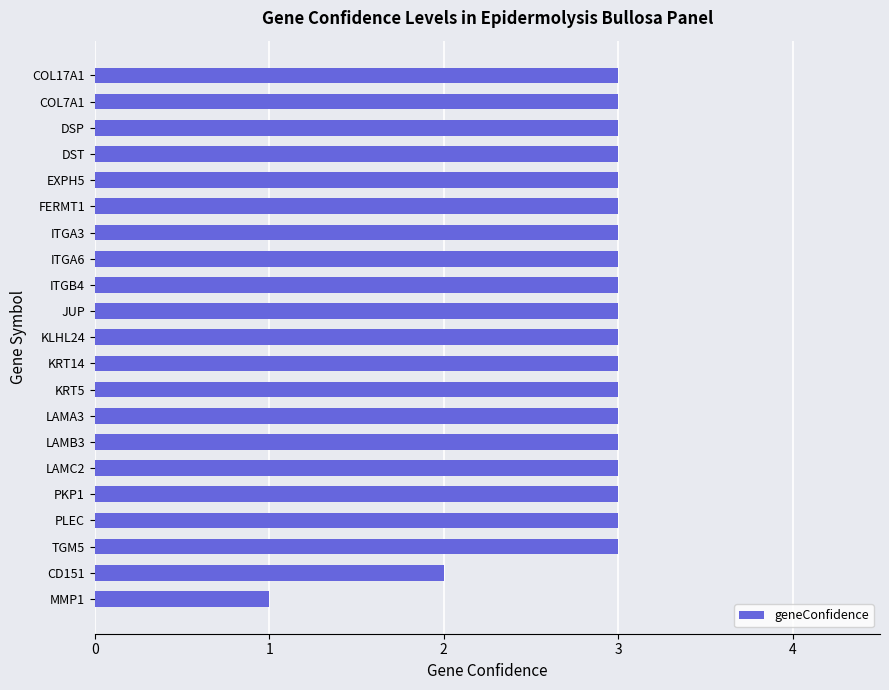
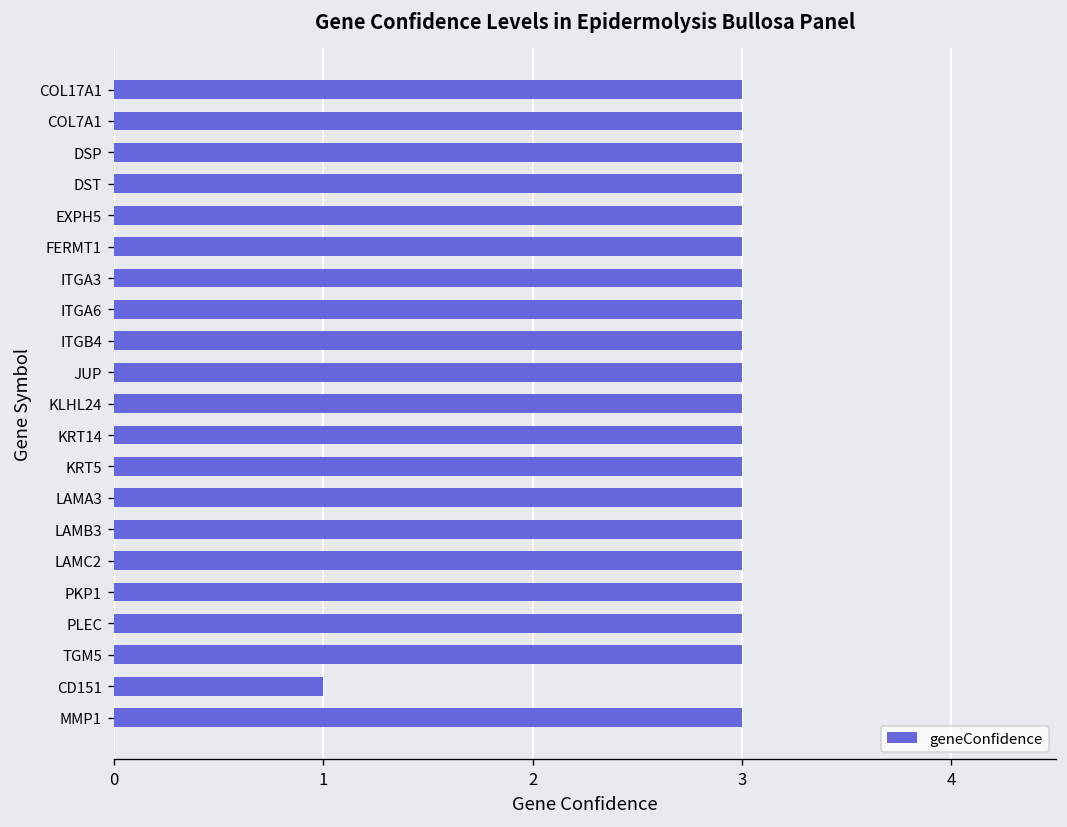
CD151: 2 -> 1
MMP1: 1 -> 3
